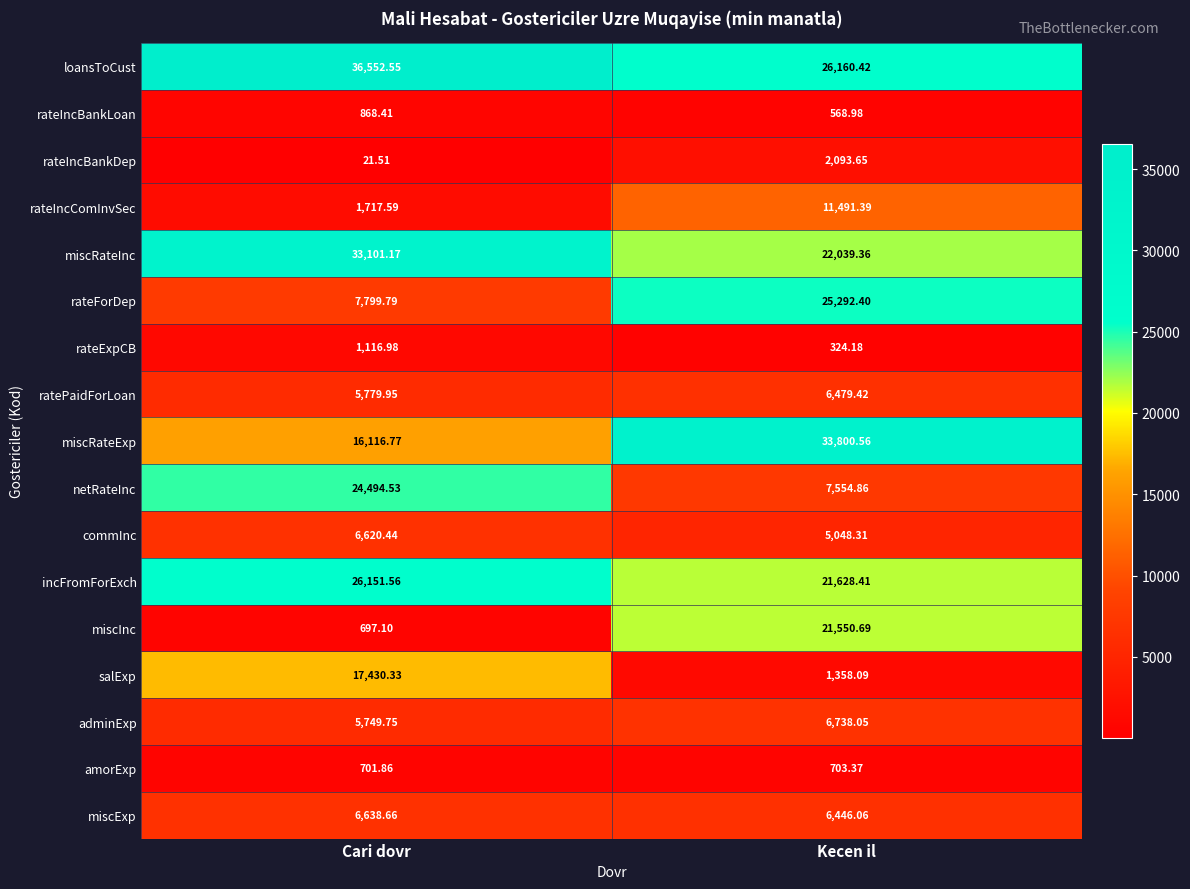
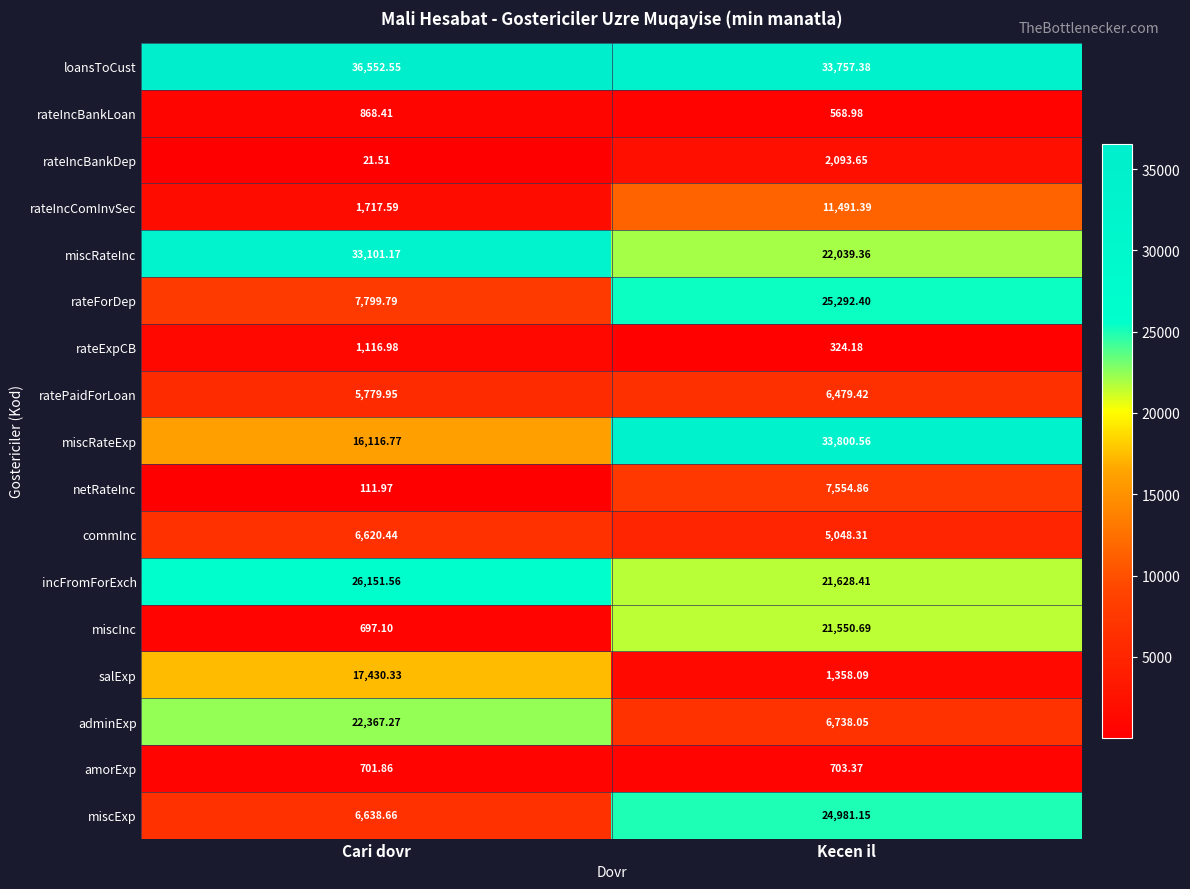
loansToCust, Kecen il: 26,160.42 -> 33,757.38
netRateInc, Cari dovr: 24,494.53 -> 111.97
adminExp, Cari dovr: 5,749.75 -> 22,367.27
miscExp, Kecen il: 6,446.06 -> 24,981.15
